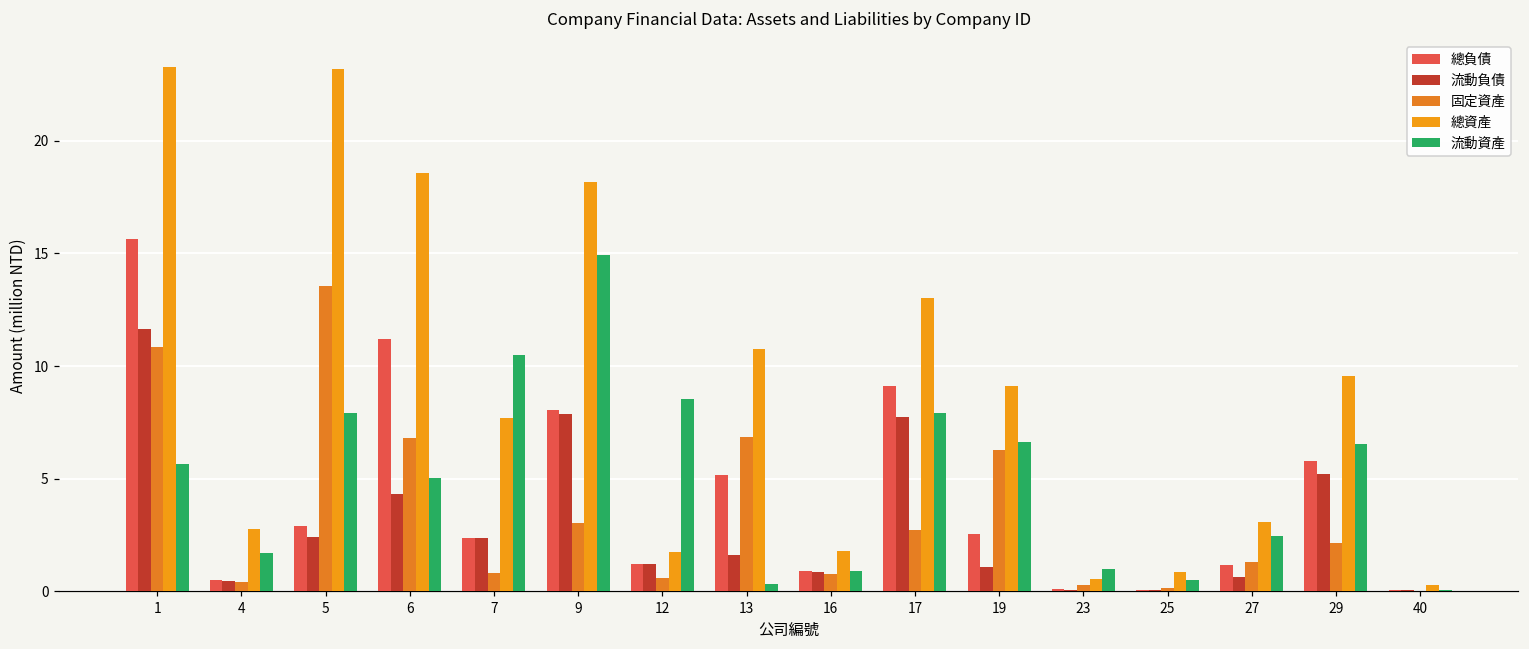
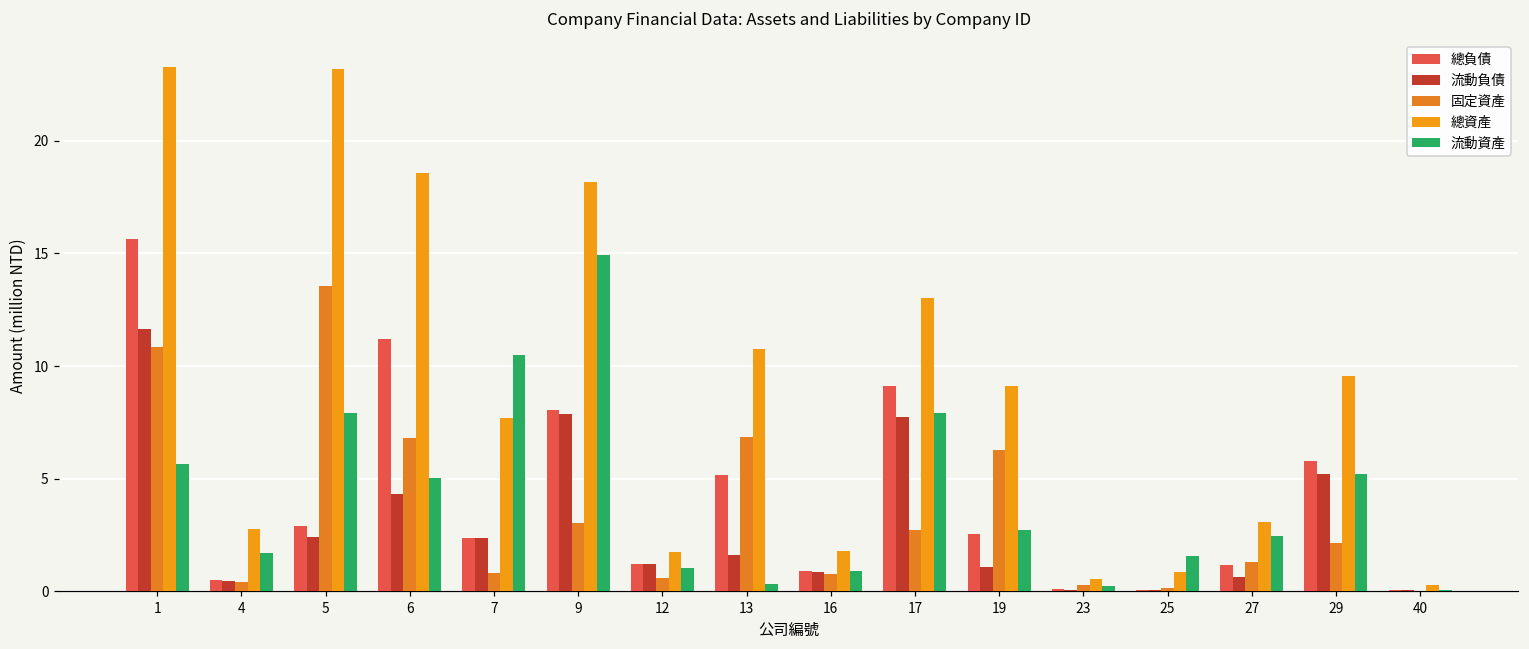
流動資產, 12: 8.5 -> 1.0
流動資產, 19: 6.6 -> 2.7
流動資產, 23: 1.0 -> 0.2
流動資產, 25: 0.5 -> 1.6
流動資產, 29: 6.5 -> 5.2
